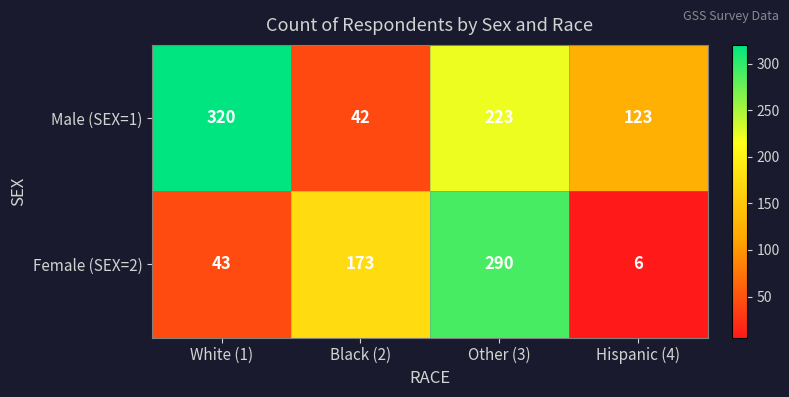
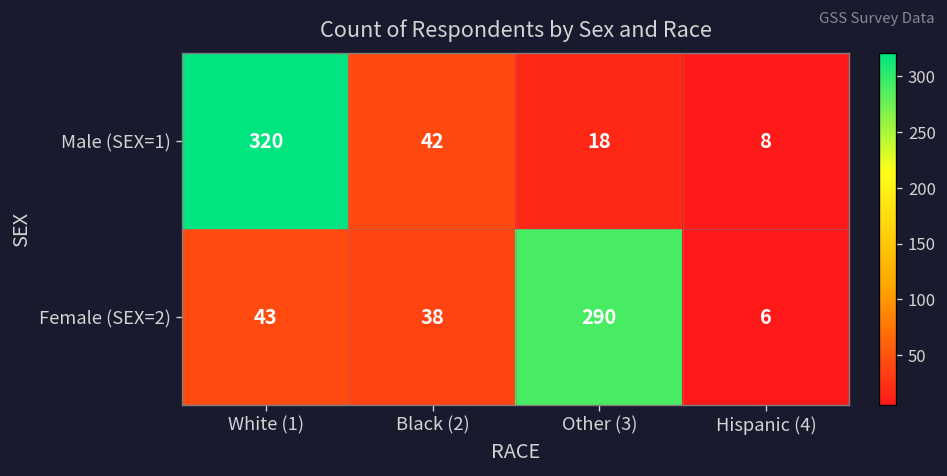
Male (SEX=1), Other (3): 223 -> 18
Male (SEX=1), Hispanic (4): 123 -> 8
Female (SEX=2), Black (2): 173 -> 38
